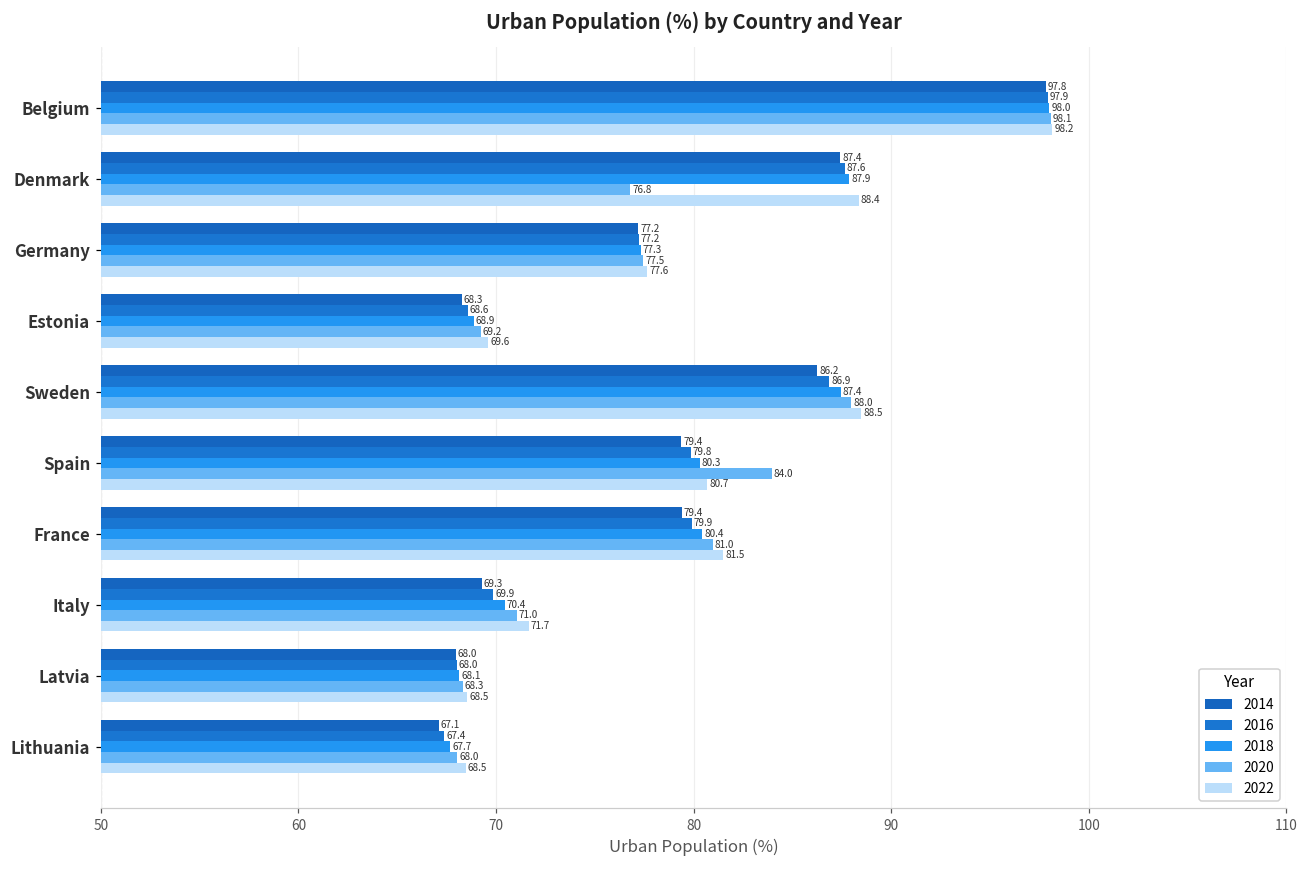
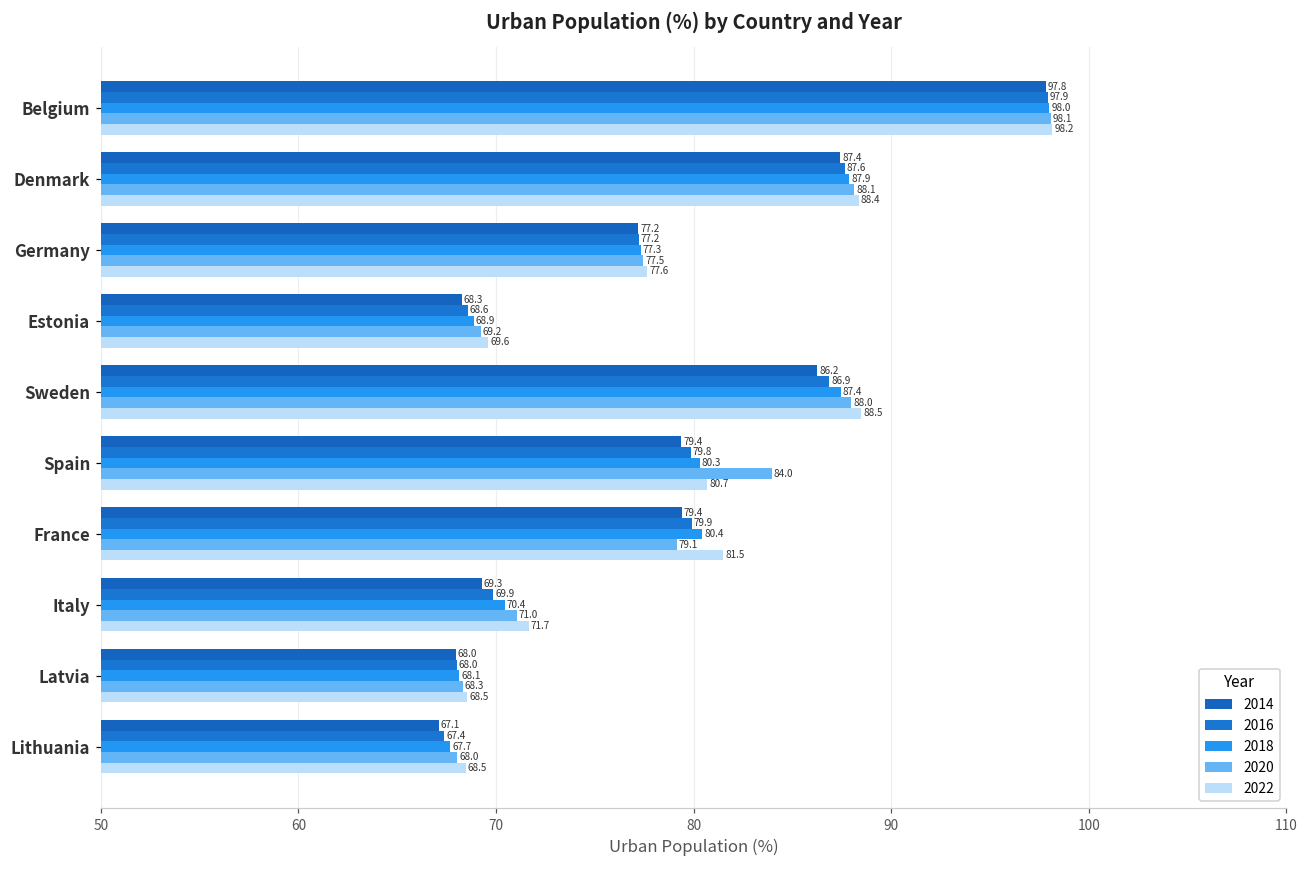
2020, Denmark: 76.8 -> 88.1
2020, France: 81.0 -> 79.1
